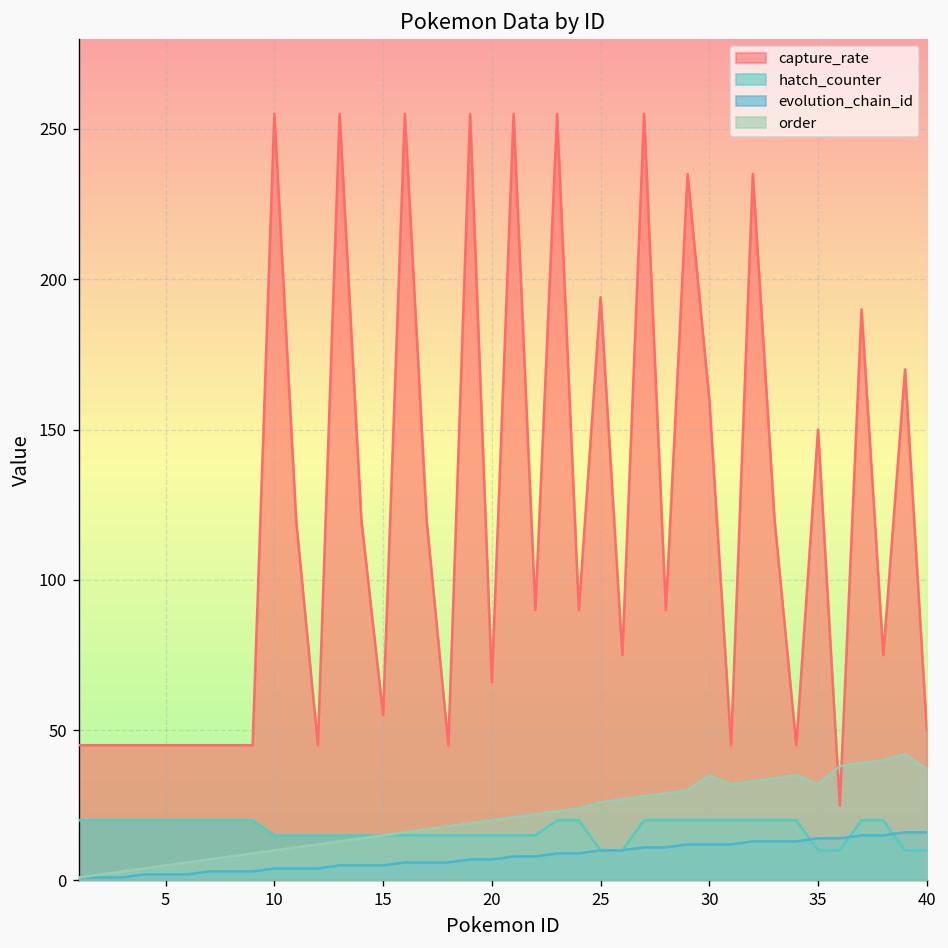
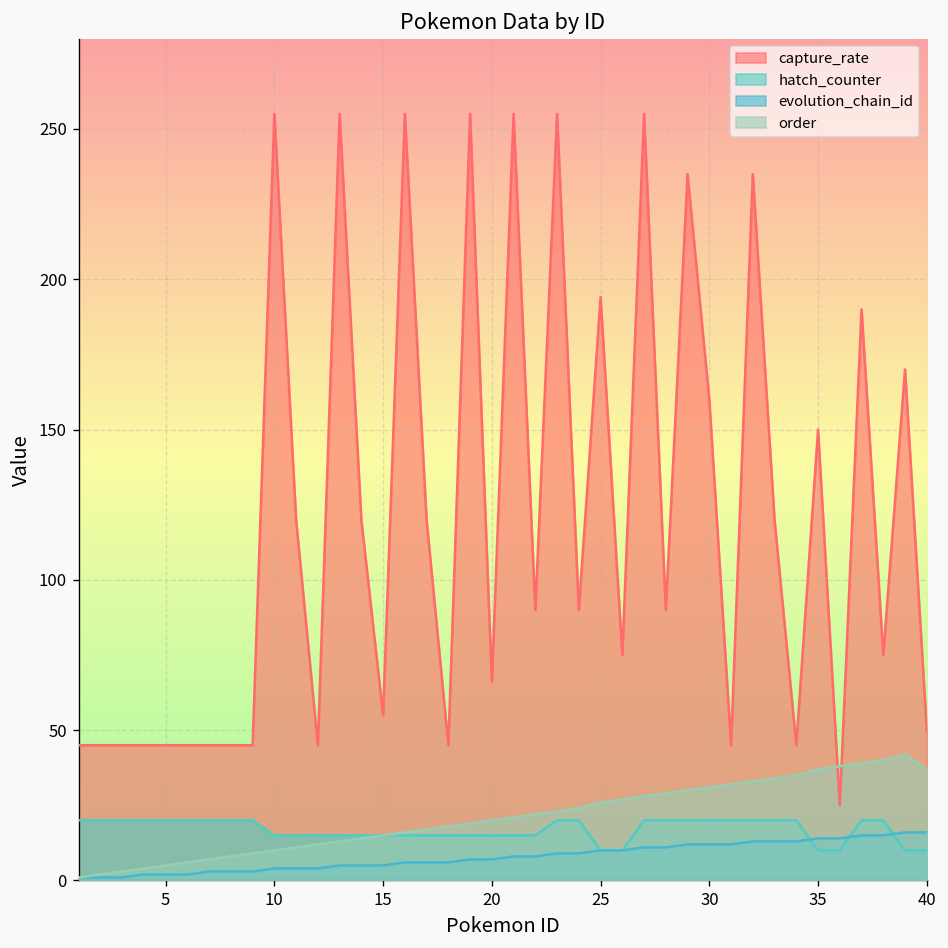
order, 30: 35 -> 31
order, 35: 32 -> 37
